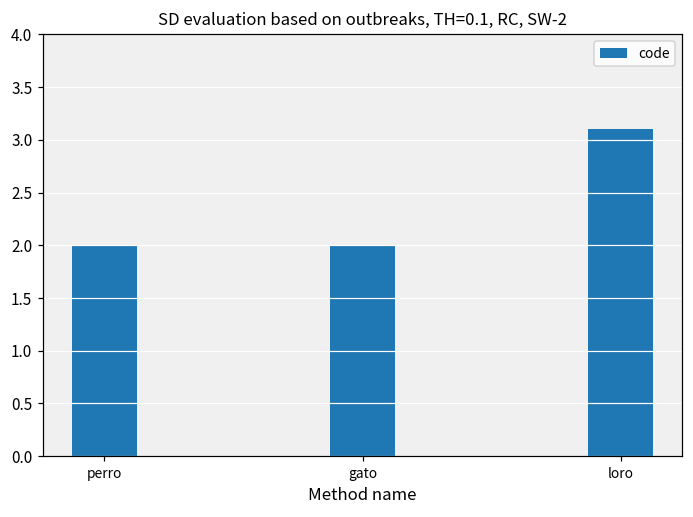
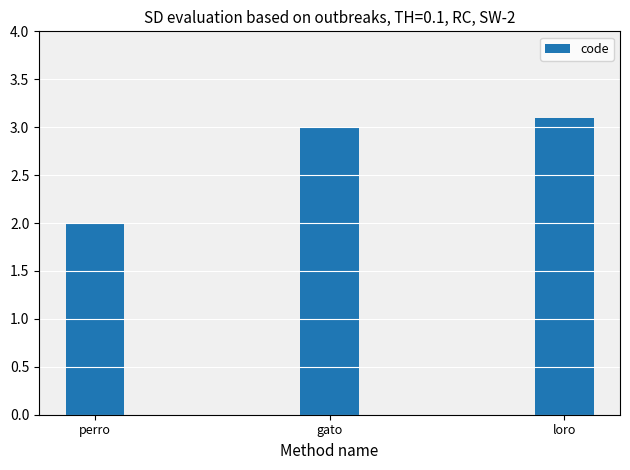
gato: 2 -> 3
